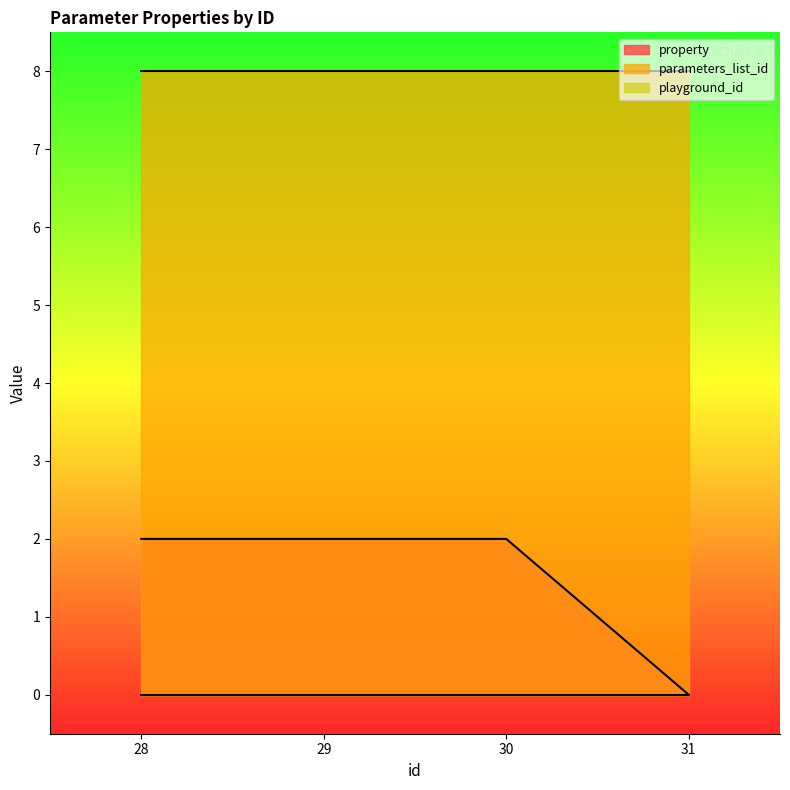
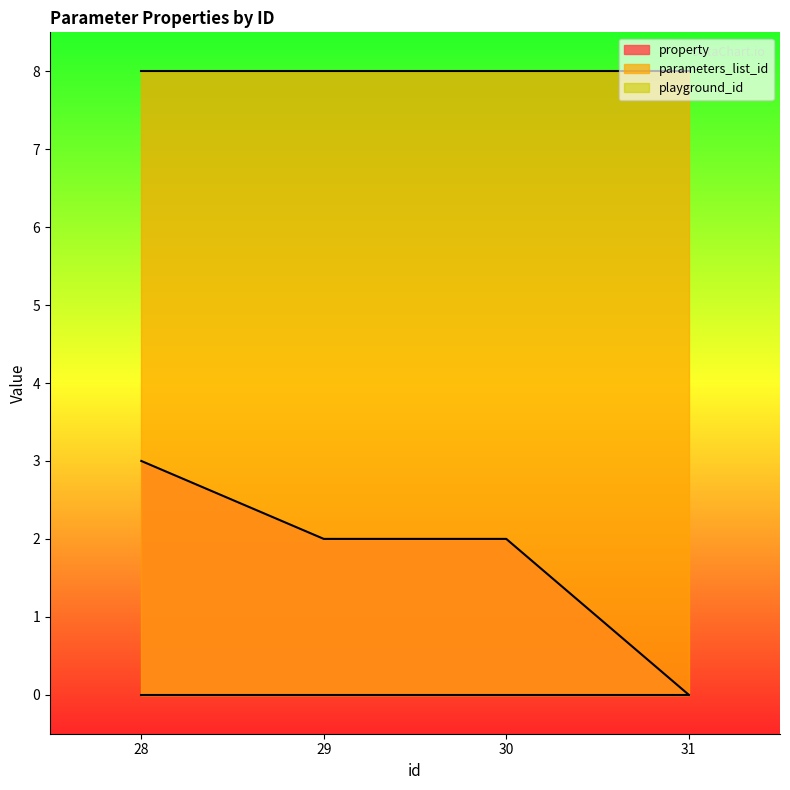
property, 28: 2 -> 3
